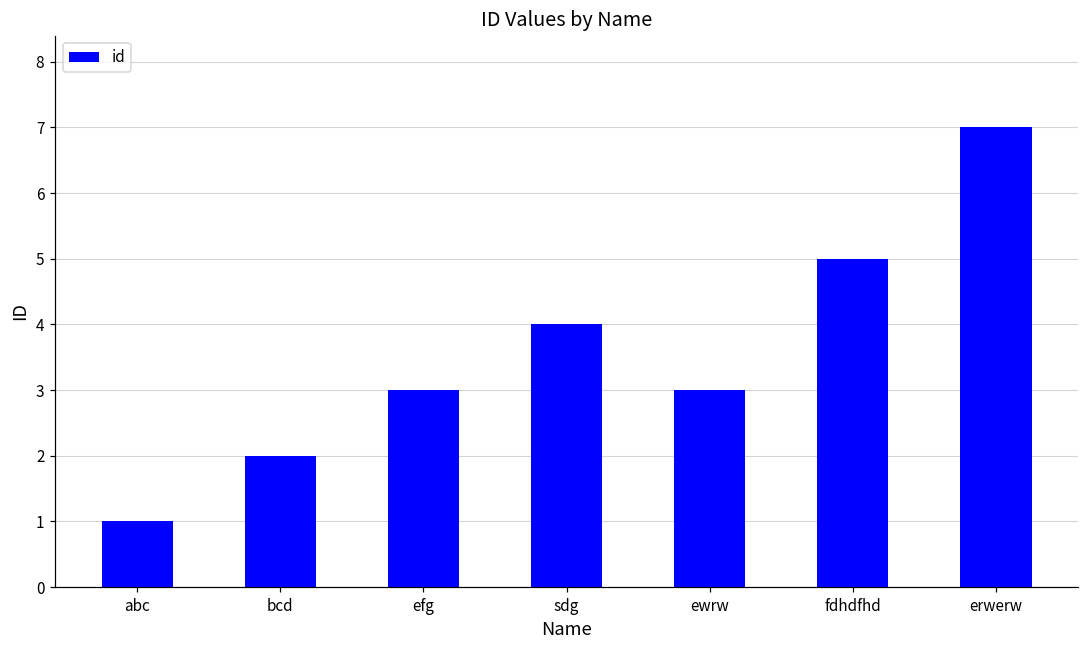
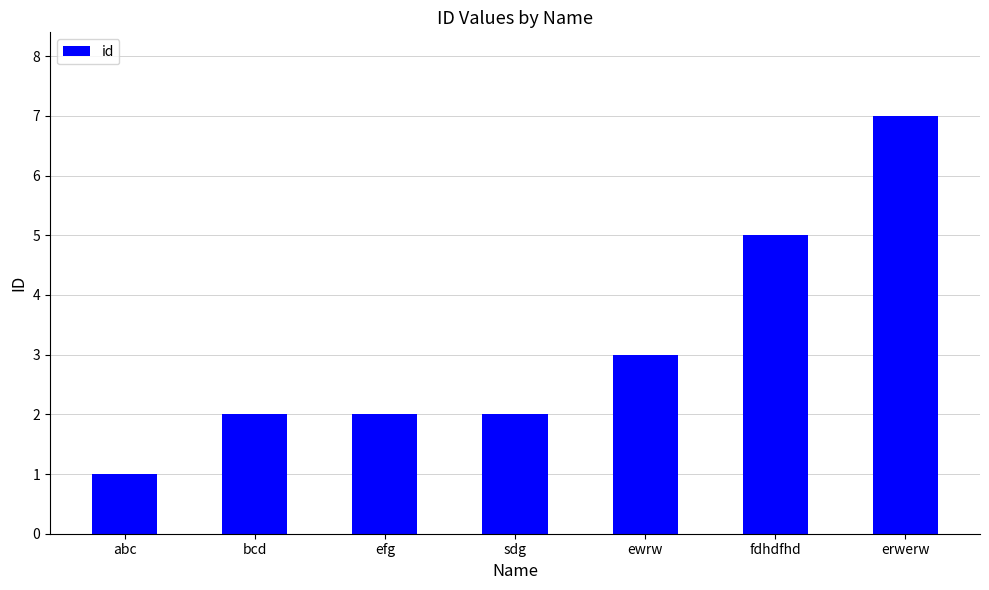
efg: 3 -> 2
sdg: 4 -> 2
